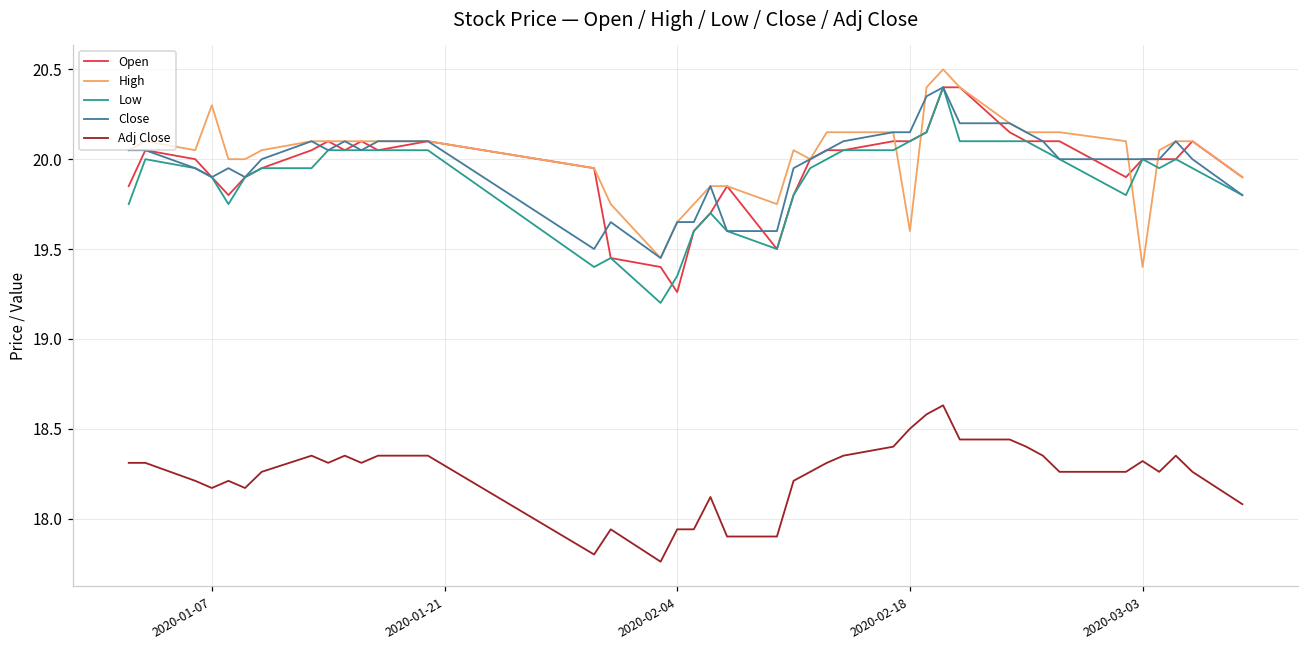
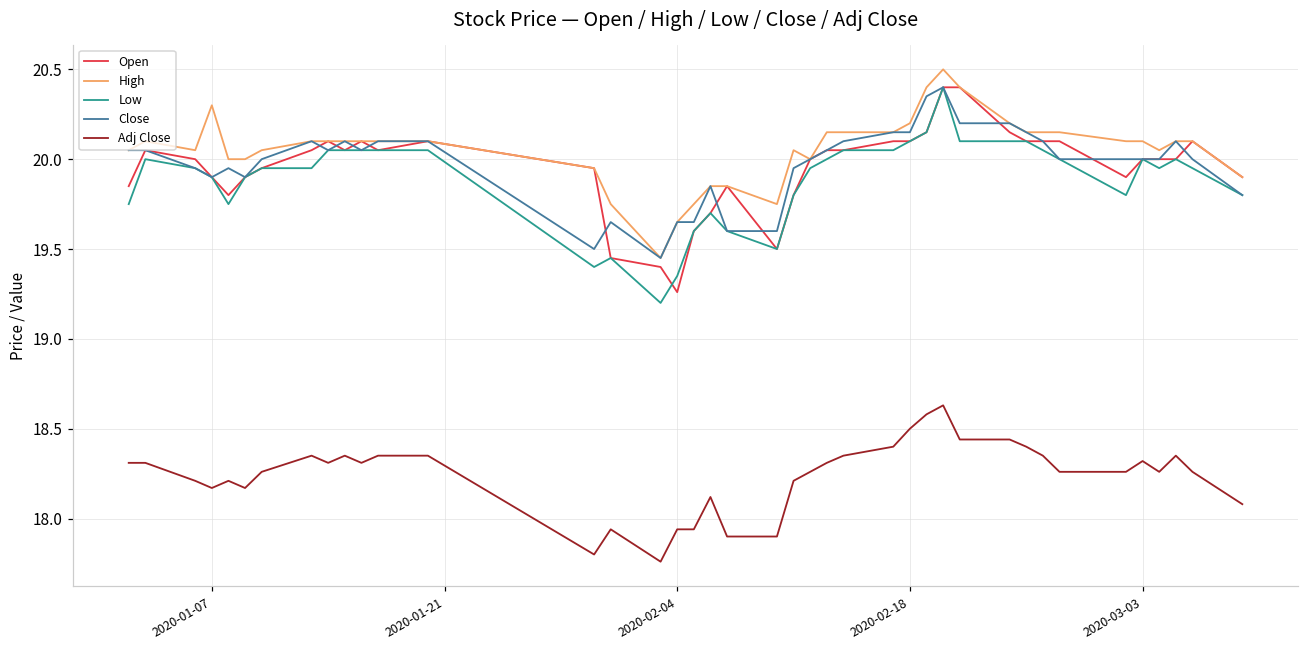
High, 2020-02-18: 19.6 -> 20.2
High, 2020-03-03: 19.4 -> 20.1
